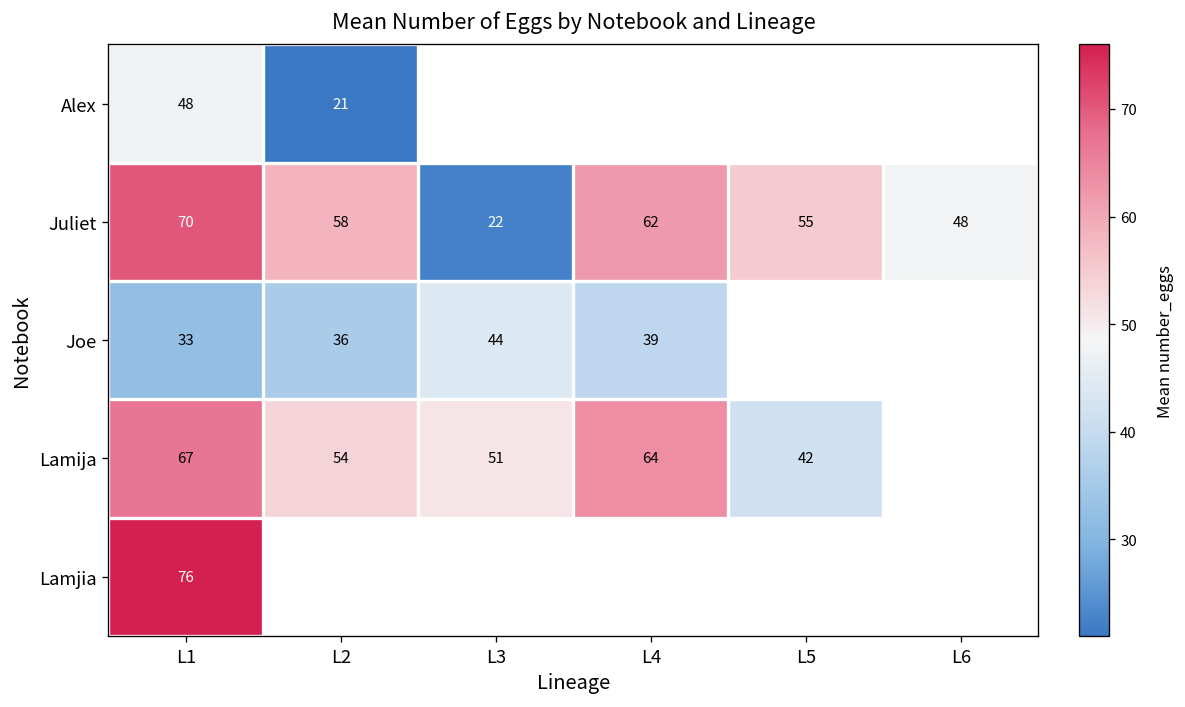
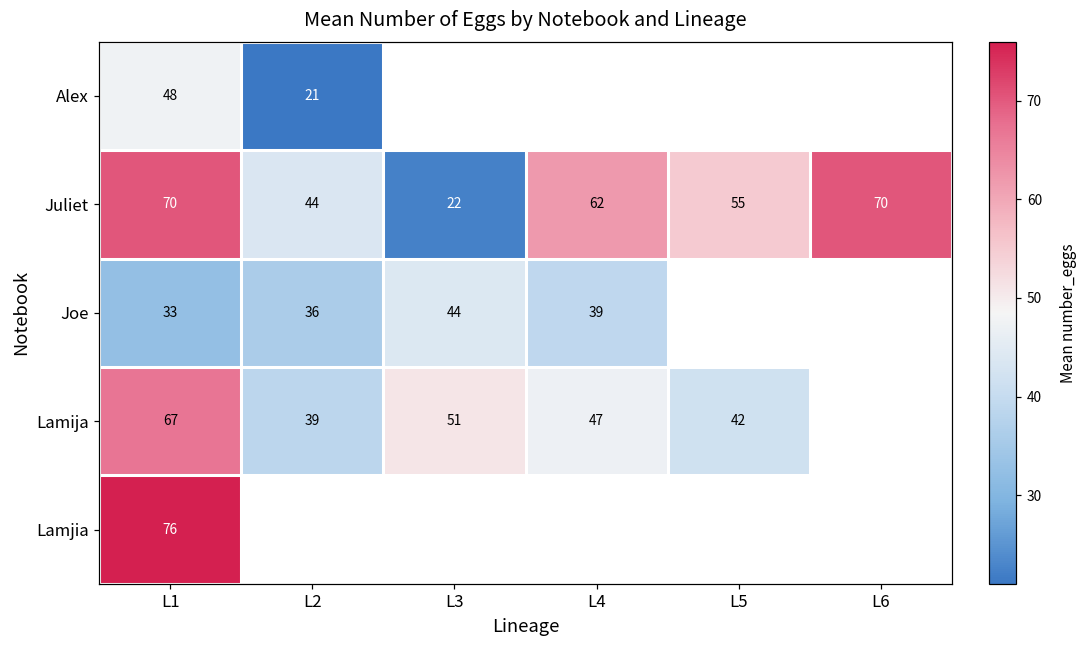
Juliet, L2: 58 -> 44
Juliet, L6: 48 -> 70
Lamija, L2: 54 -> 39
Lamija, L4: 64 -> 47
